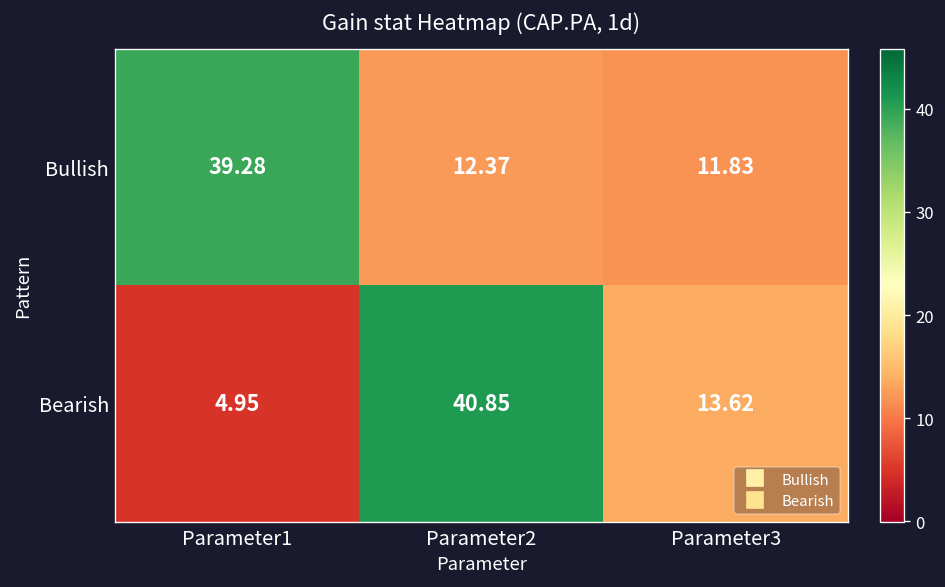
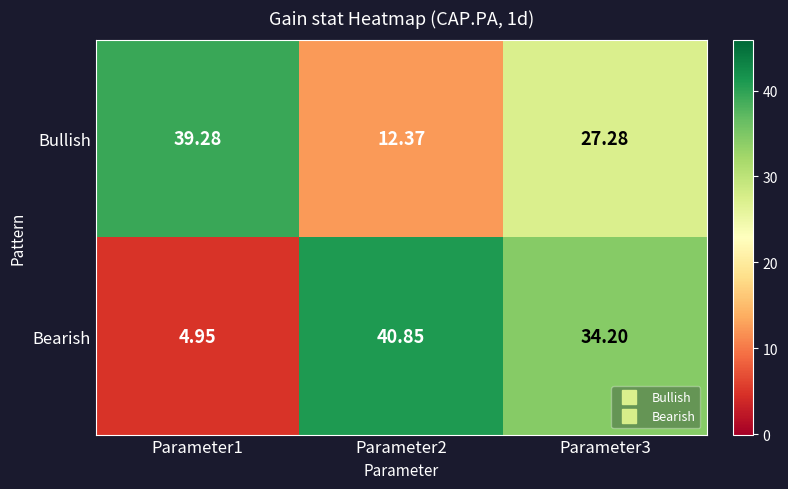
Bullish, Parameter3: 11.83 -> 27.28
Bearish, Parameter3: 13.62 -> 34.20
